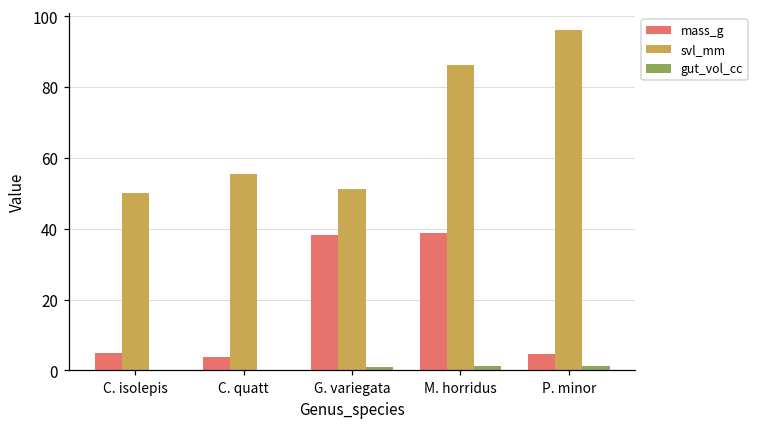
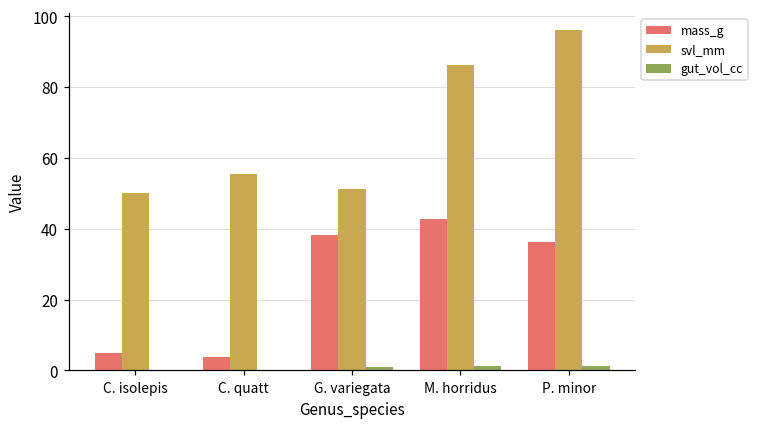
mass_g, M. horridus: 39 -> 43
mass_g, P. minor: 5 -> 36
